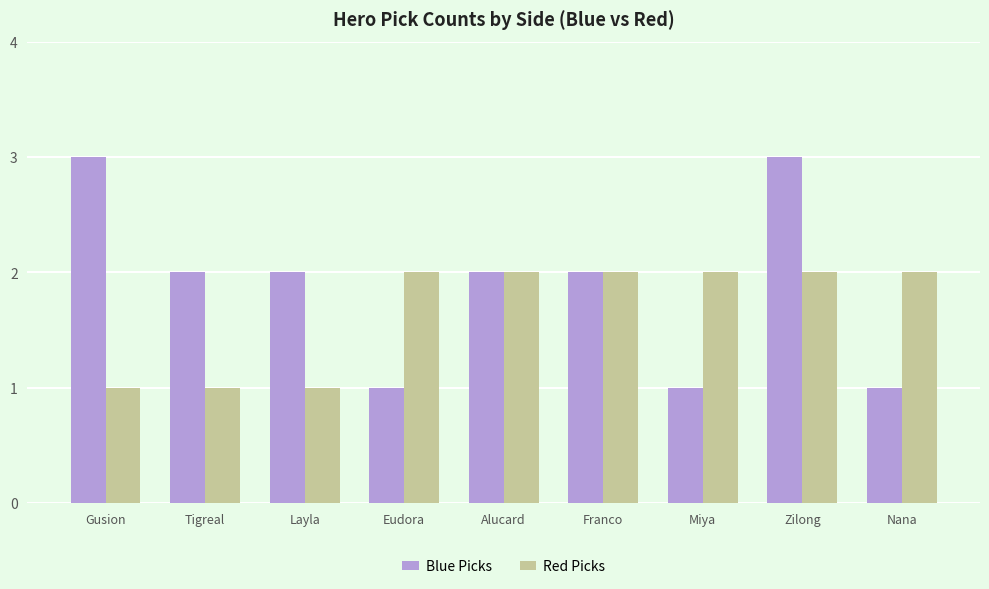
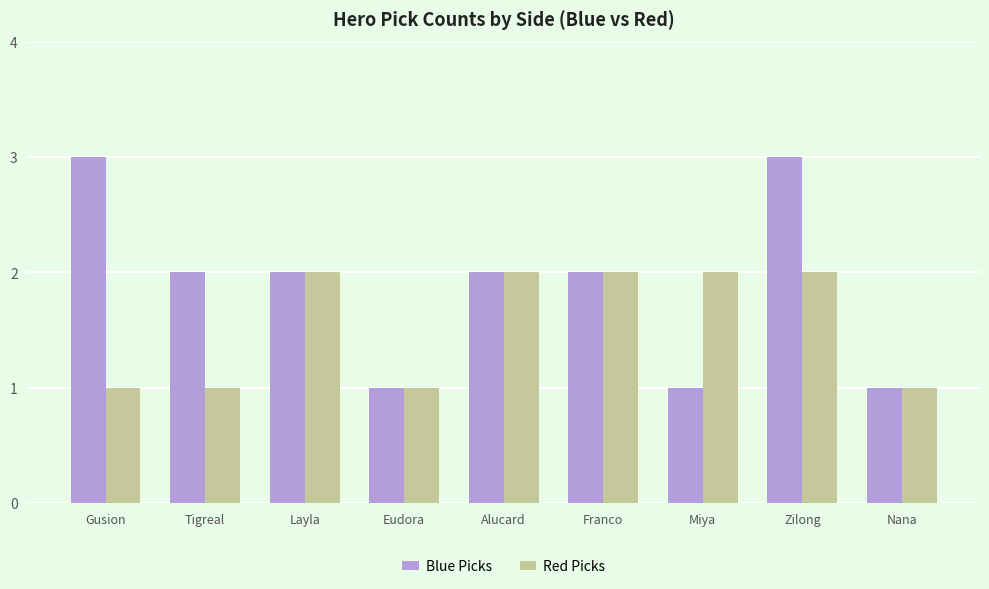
Red Picks, Layla: 1 -> 2
Red Picks, Eudora: 2 -> 1
Red Picks, Nana: 2 -> 1
